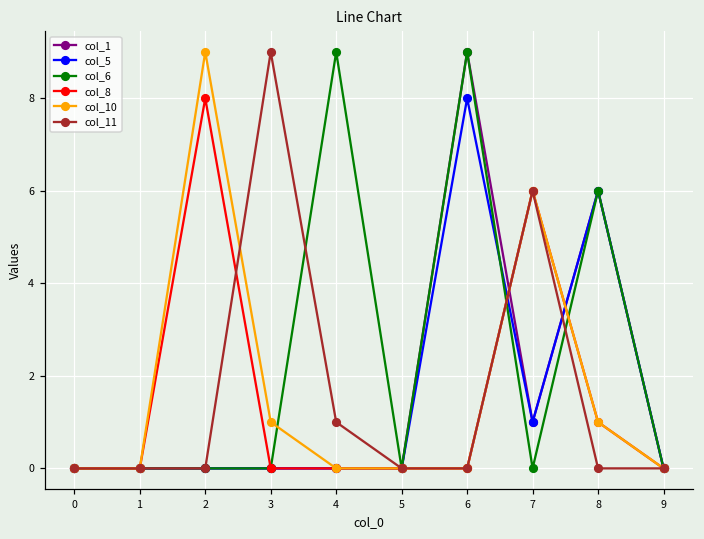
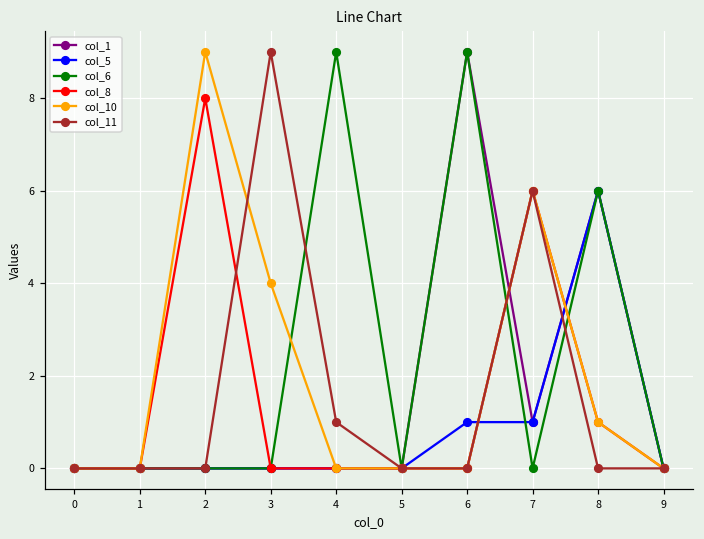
col_10, 3: 1 -> 4
col_5, 6: 8 -> 1
